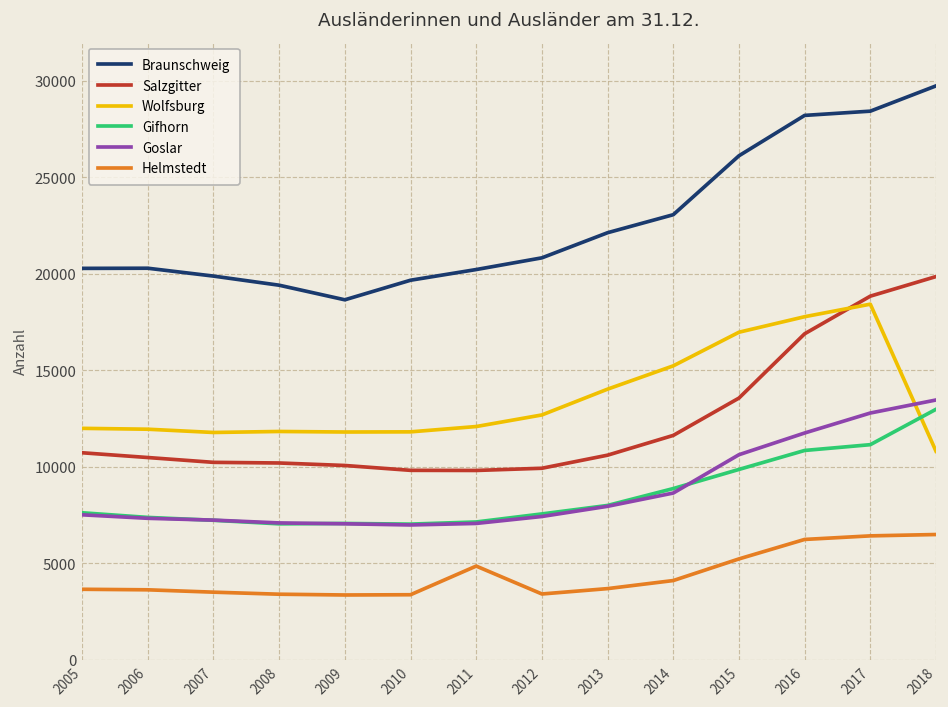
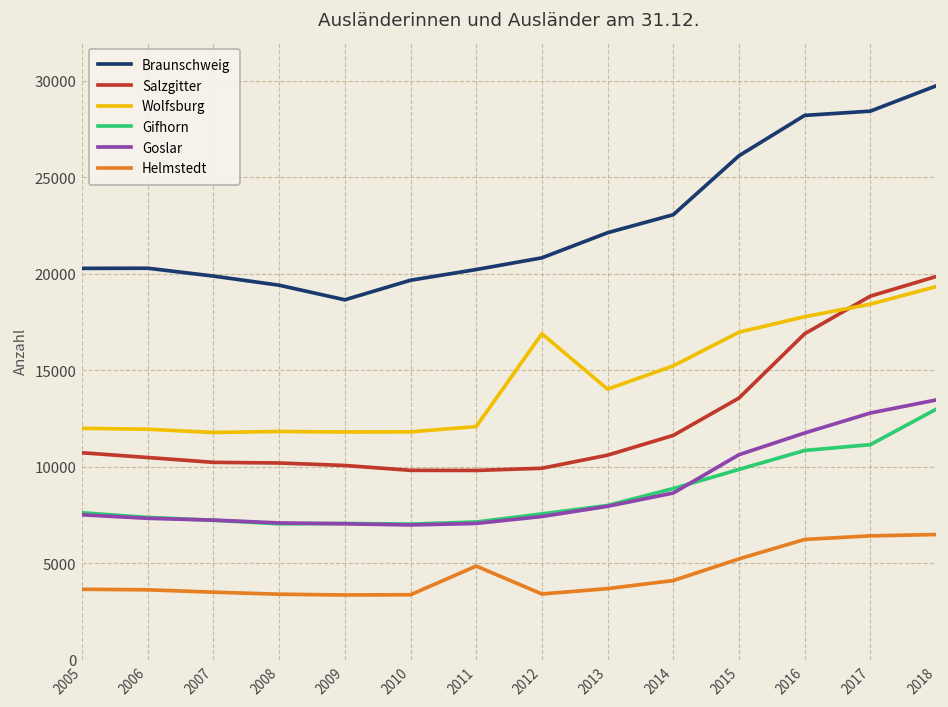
Wolfsburg, 2012: 12700 -> 16900
Wolfsburg, 2018: 10800 -> 19300
